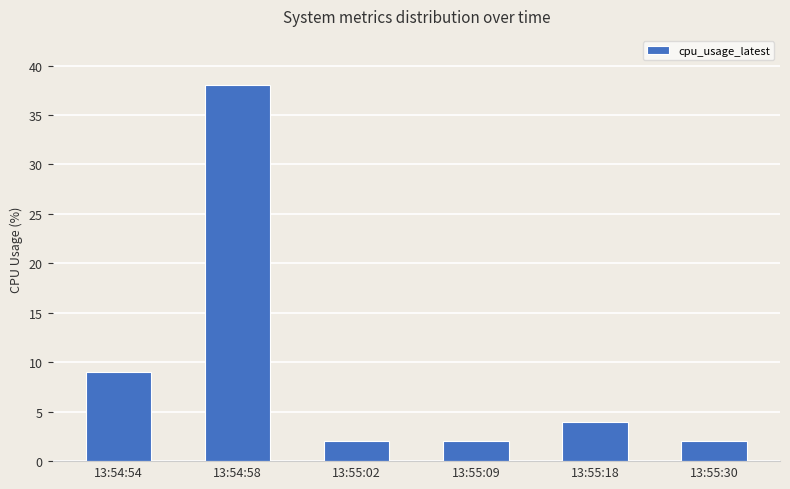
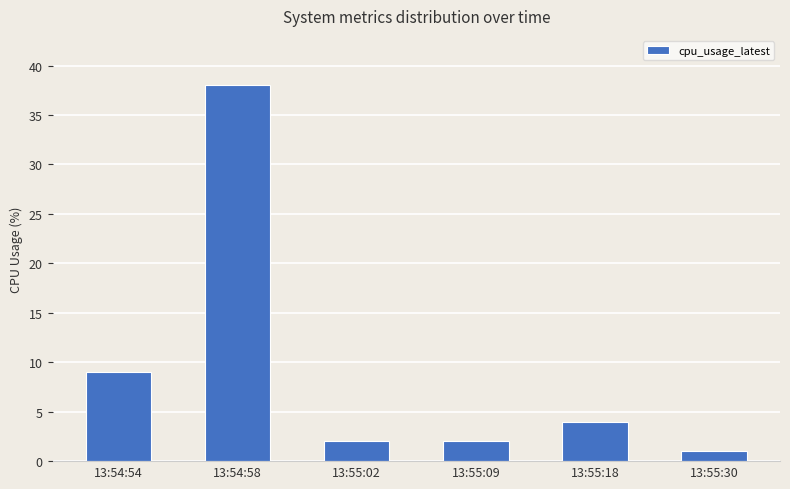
13:55:30: 2 -> 1
